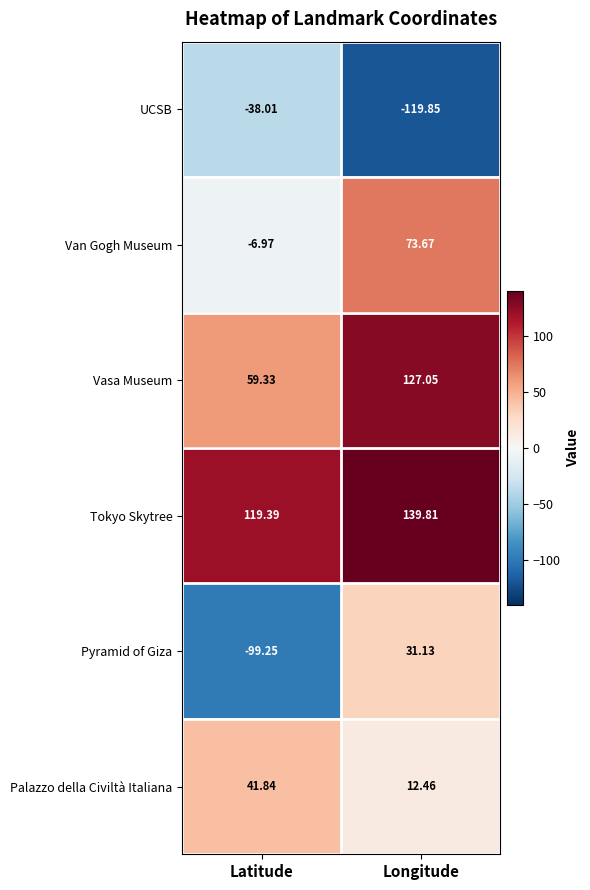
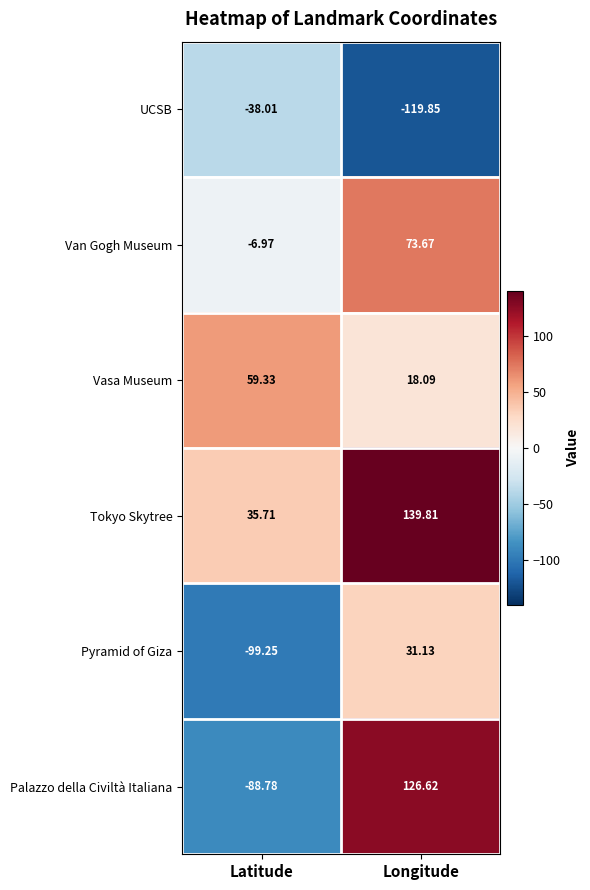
Vasa Museum, Longitude: 127.05 -> 18.09
Tokyo Skytree, Latitude: 119.39 -> 35.71
Palazzo della Civiltà Italiana, Latitude: 41.84 -> -88.78
Palazzo della Civiltà Italiana, Longitude: 12.46 -> 126.62
